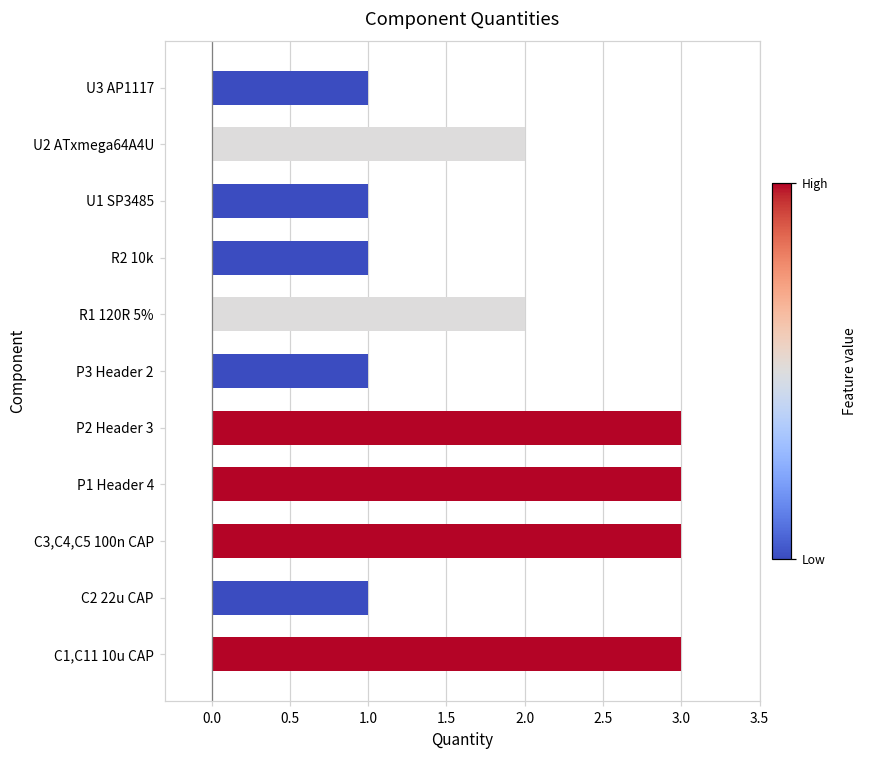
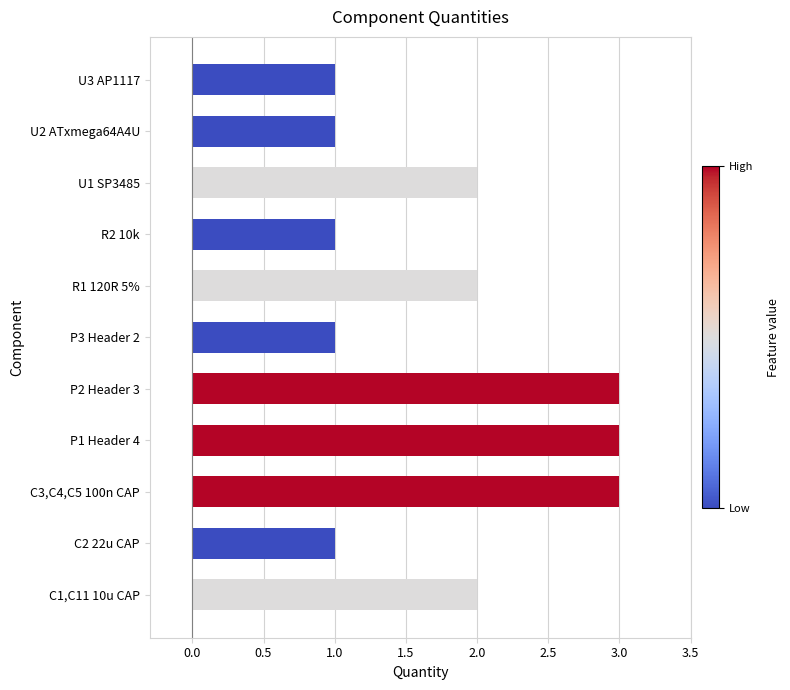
U2 ATxmega64A4U: 2 -> 1
U1 SP3485: 1 -> 2
C1,C11 10u CAP: 3 -> 2
